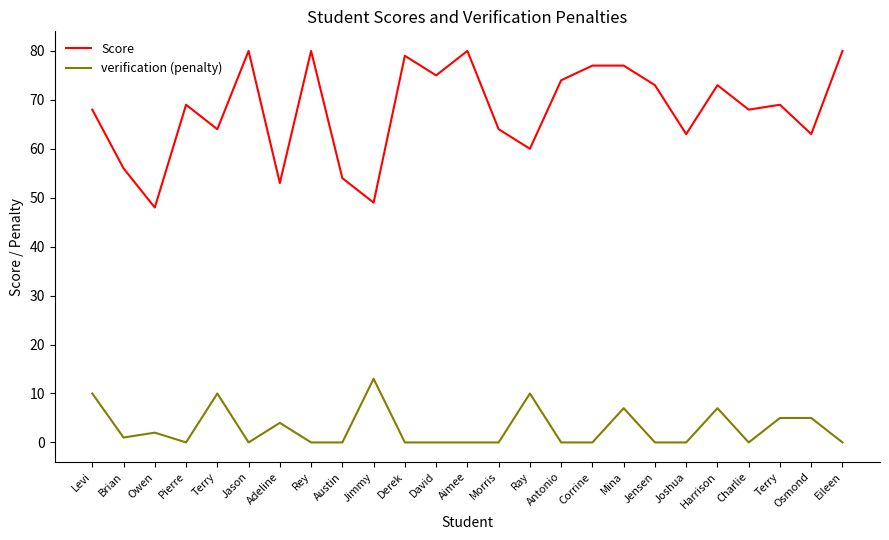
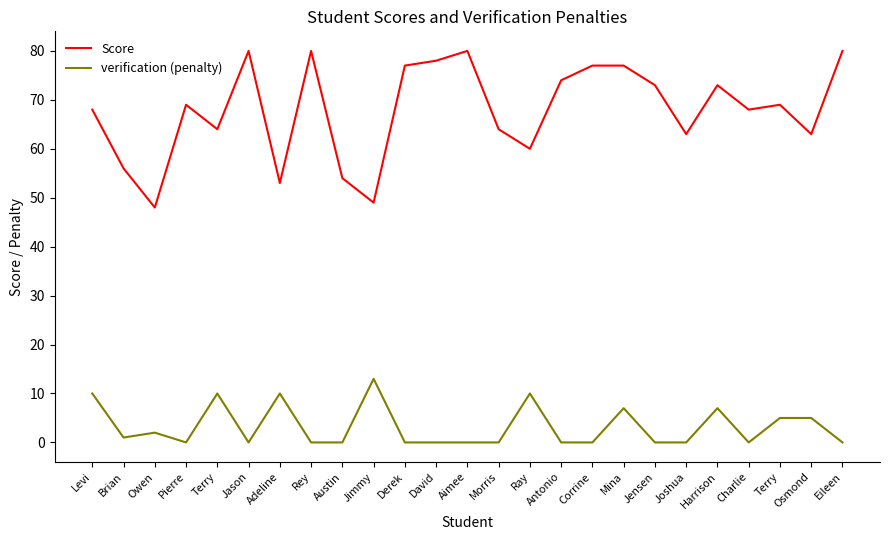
verification (penalty), Adeline: 4 -> 10
Score, Derek: 79 -> 77
Score, David: 75 -> 78
